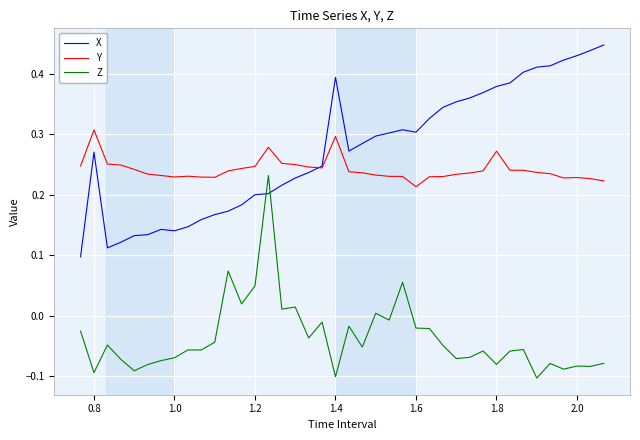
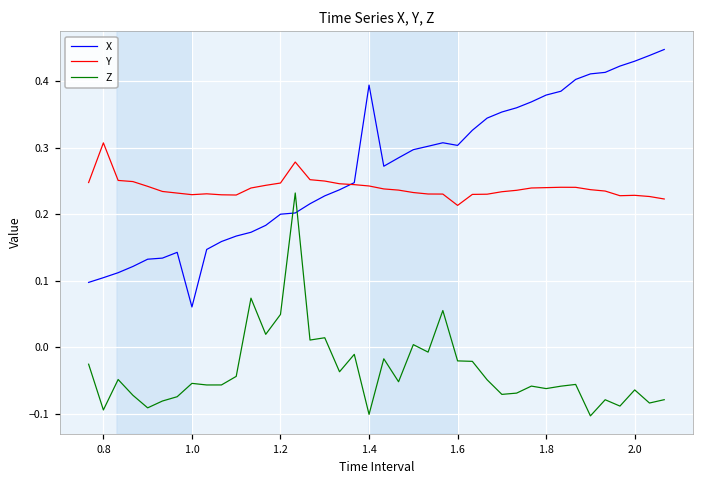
X, 0.8: 0.27 -> 0.10
X, 1.0: 0.14 -> 0.06
Z, 1.0: -0.07 -> -0.05
Y, 1.4: 0.30 -> 0.24
Y, 1.8: 0.27 -> 0.24
Z, 1.8: -0.08 -> -0.06
Z, 2.0: -0.08 -> -0.06
